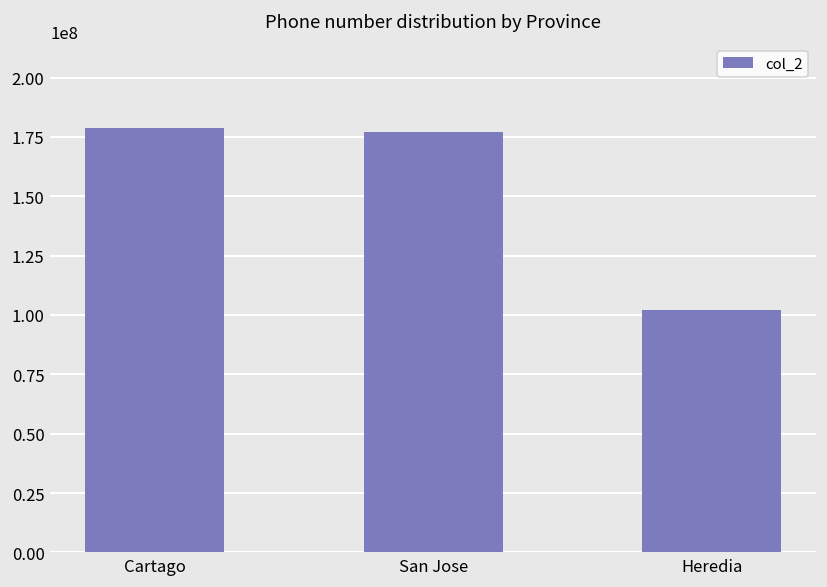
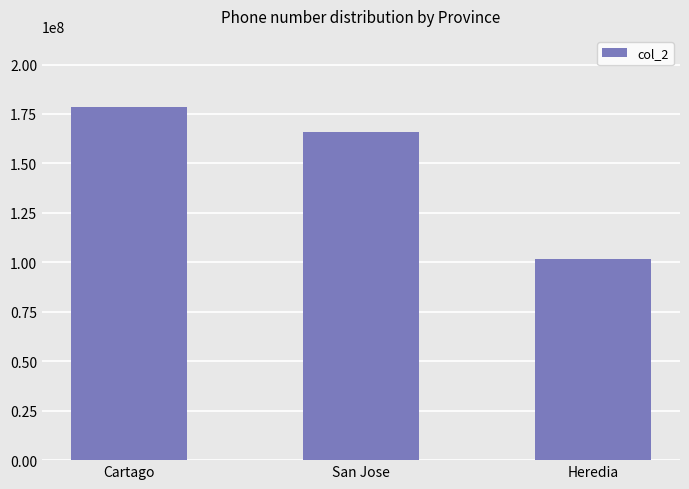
San Jose: 177000000 -> 166000000
